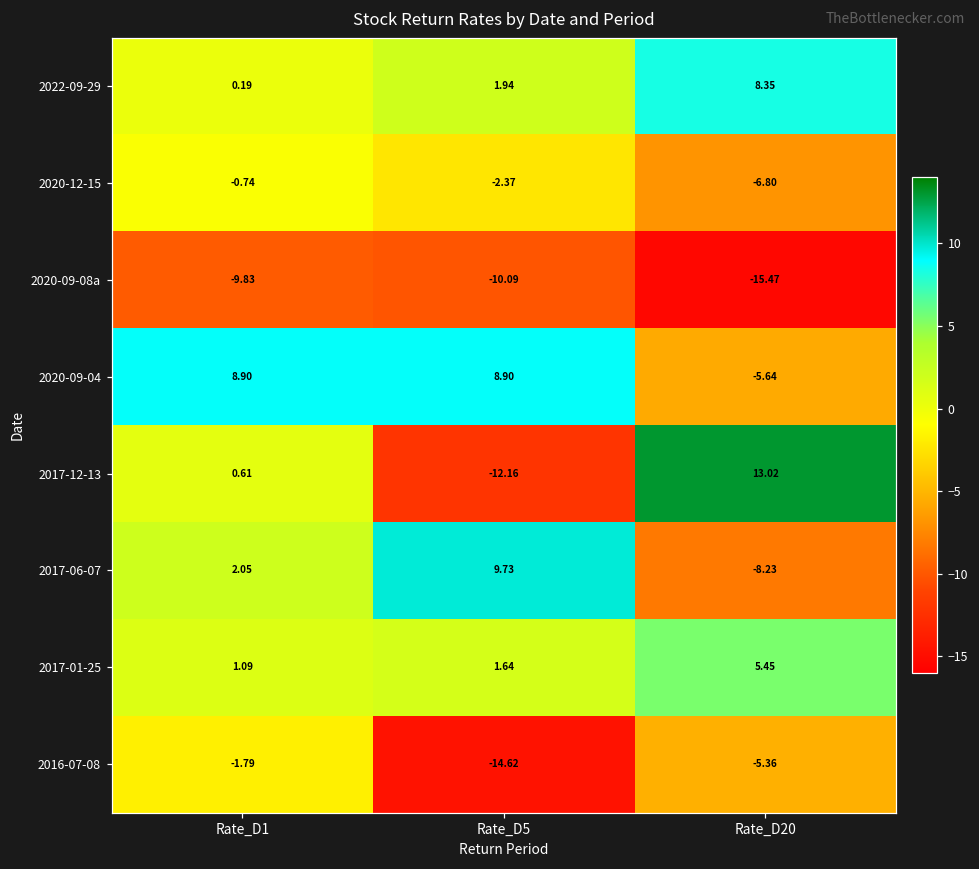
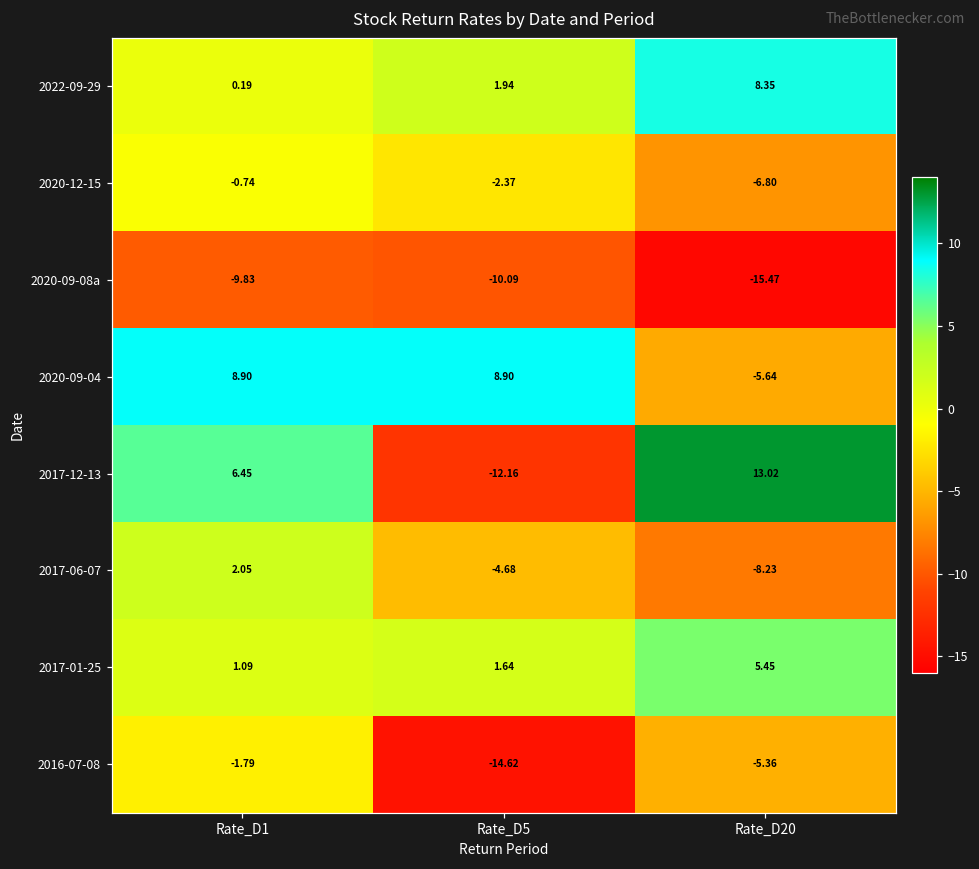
2017-12-13, Rate_D1: 0.61 -> 6.45
2017-06-07, Rate_D5: 9.73 -> -4.68
